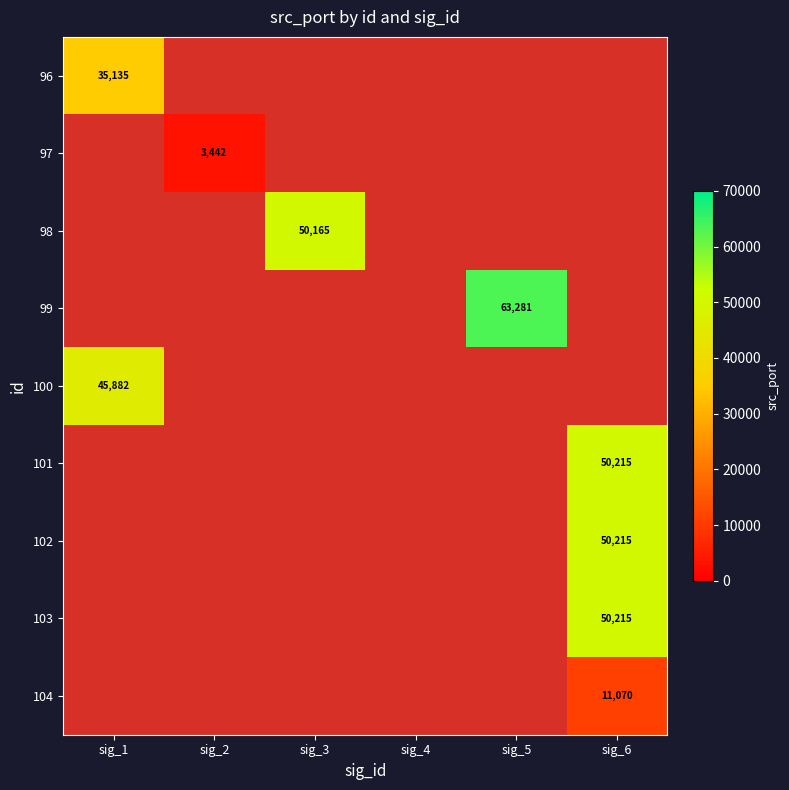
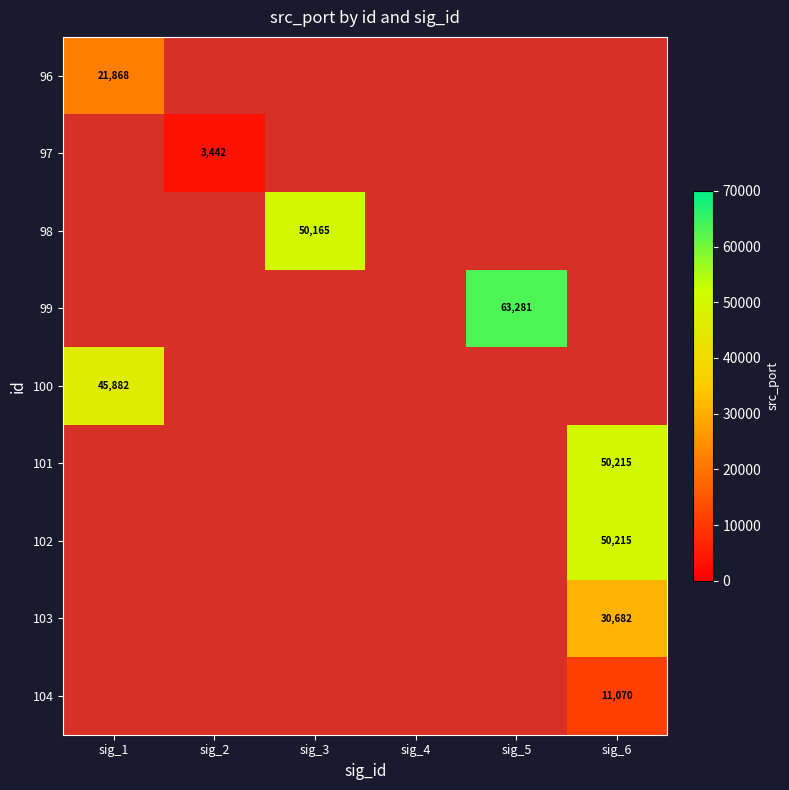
96, sig_1: 35,135 -> 21,868
103, sig_6: 50,215 -> 30,682
